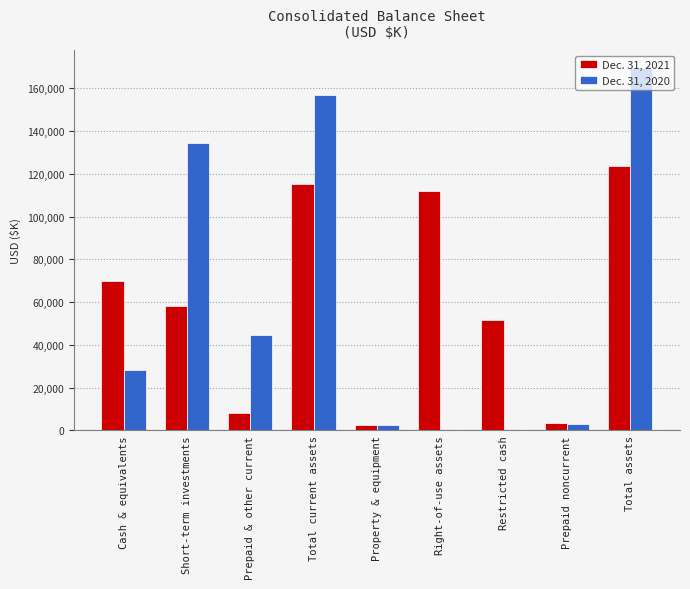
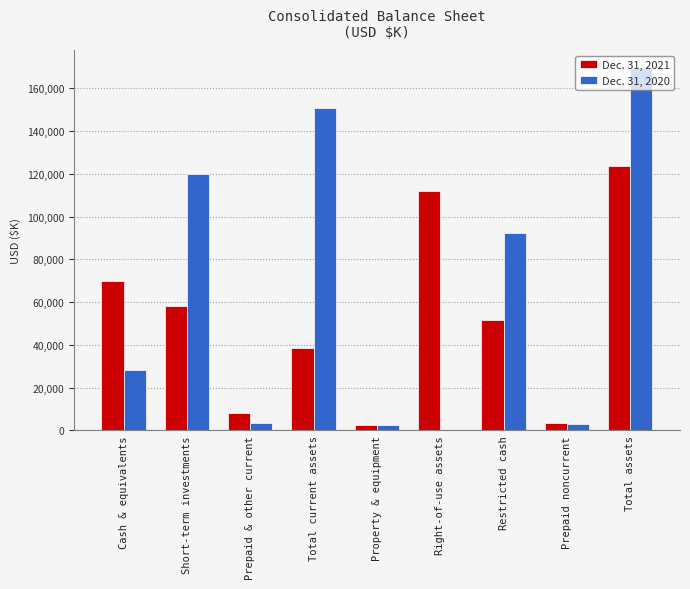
Dec. 31, 2020, Short-term investments: 135,000 -> 120,000
Dec. 31, 2020, Prepaid & other current: 45,000 -> 3,000
Dec. 31, 2021, Total current assets: 115,000 -> 39,000
Dec. 31, 2020, Total current assets: 157,000 -> 151,000
Dec. 31, 2020, Restricted cash: 0 -> 92,000
